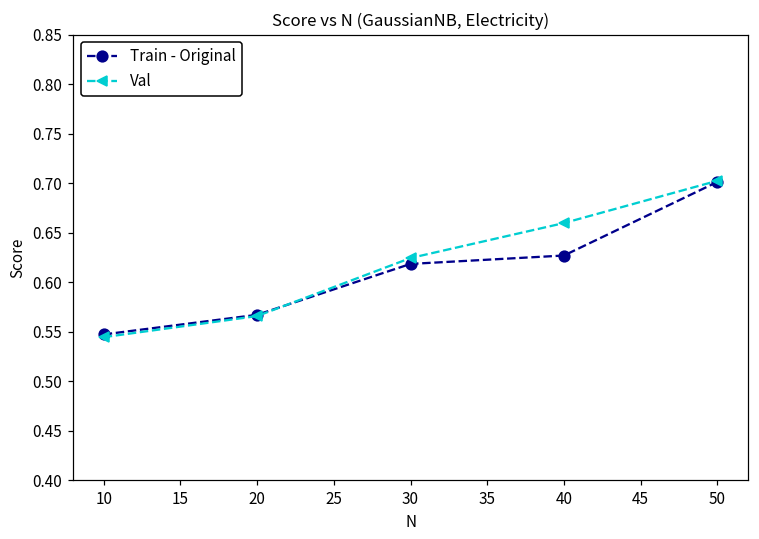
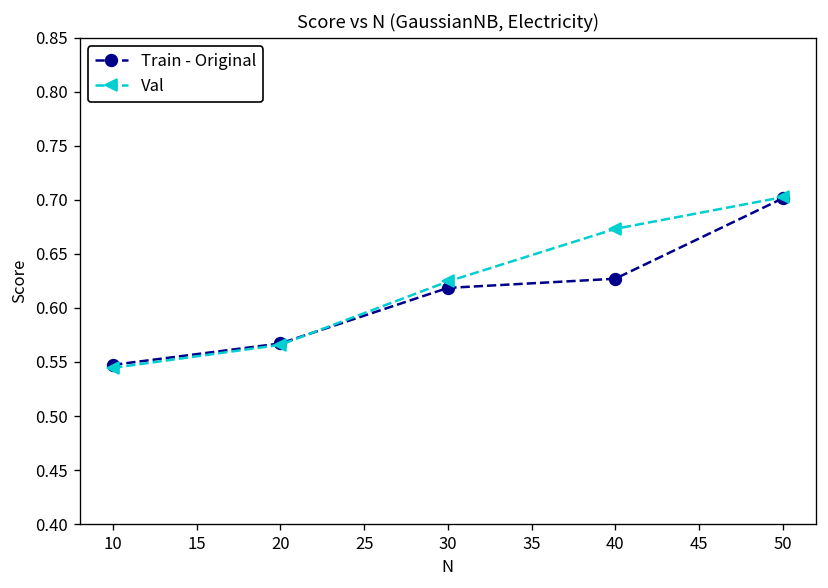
Val, 40: 0.66 -> 0.67
